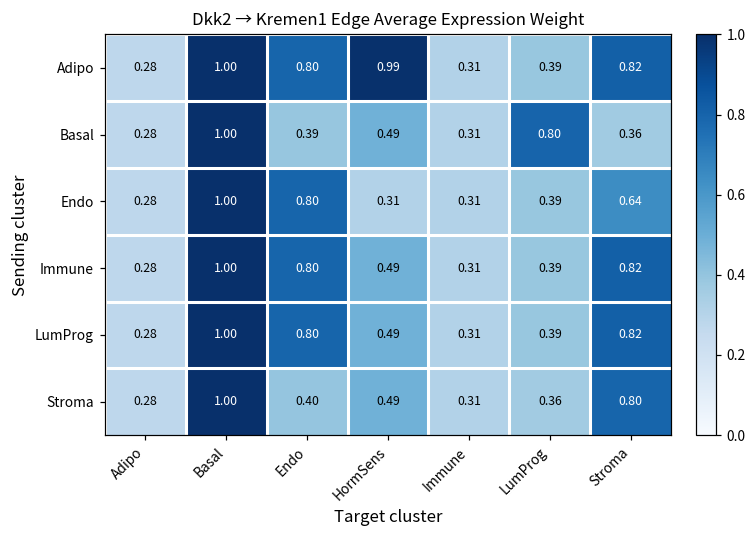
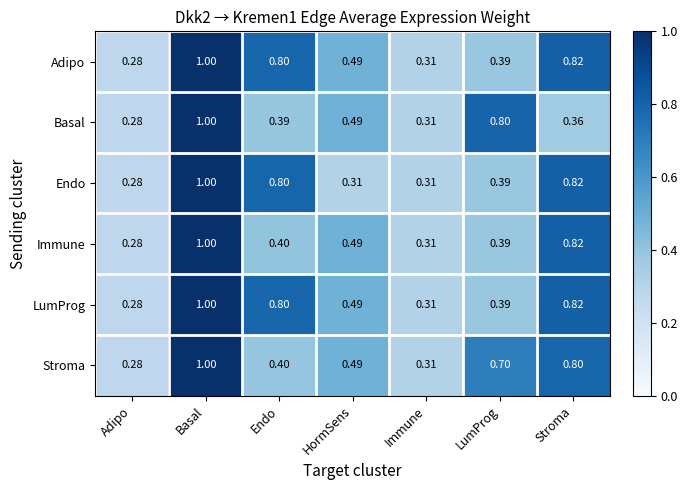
Adipo, HormSens: 0.99 -> 0.49
Endo, Stroma: 0.64 -> 0.82
Immune, Endo: 0.80 -> 0.40
Stroma, LumProg: 0.36 -> 0.70
